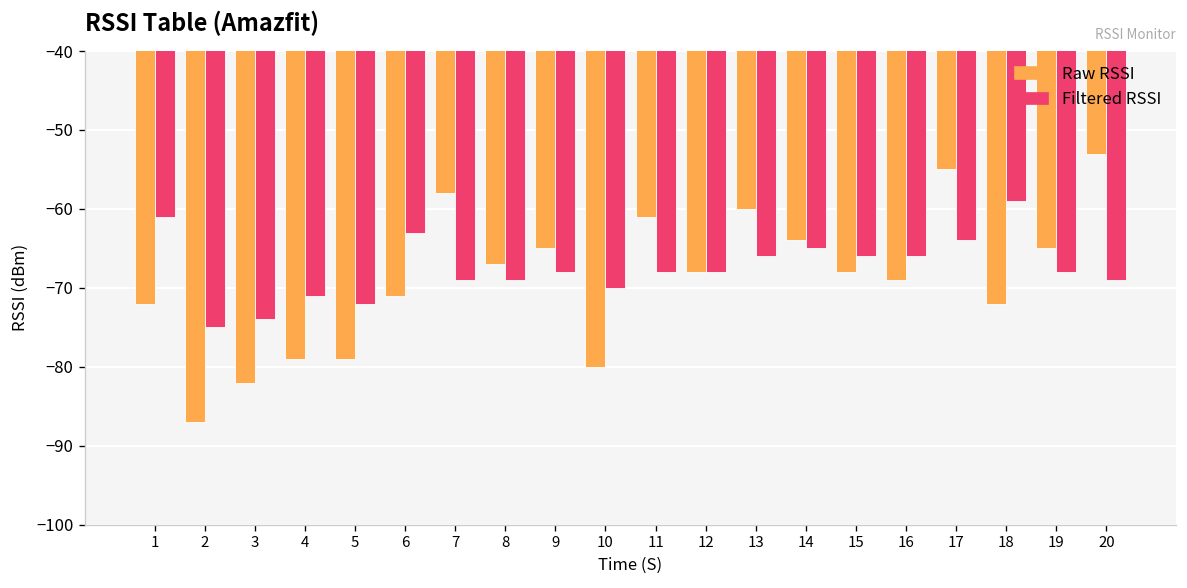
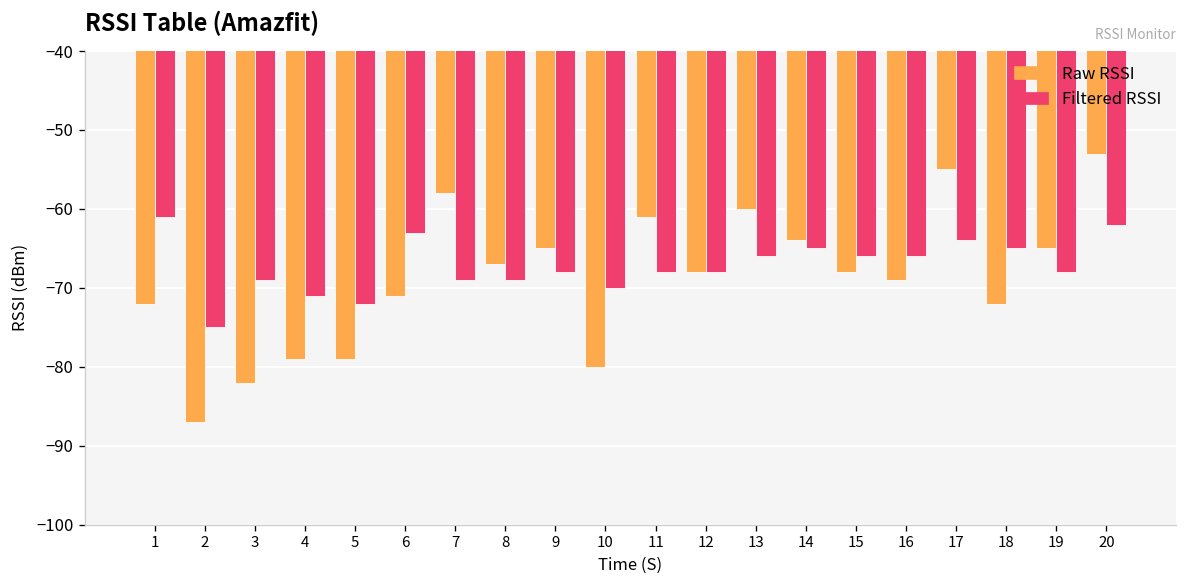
Filtered RSSI, 3: -74 -> -69
Filtered RSSI, 18: -59 -> -65
Filtered RSSI, 20: -69 -> -62
